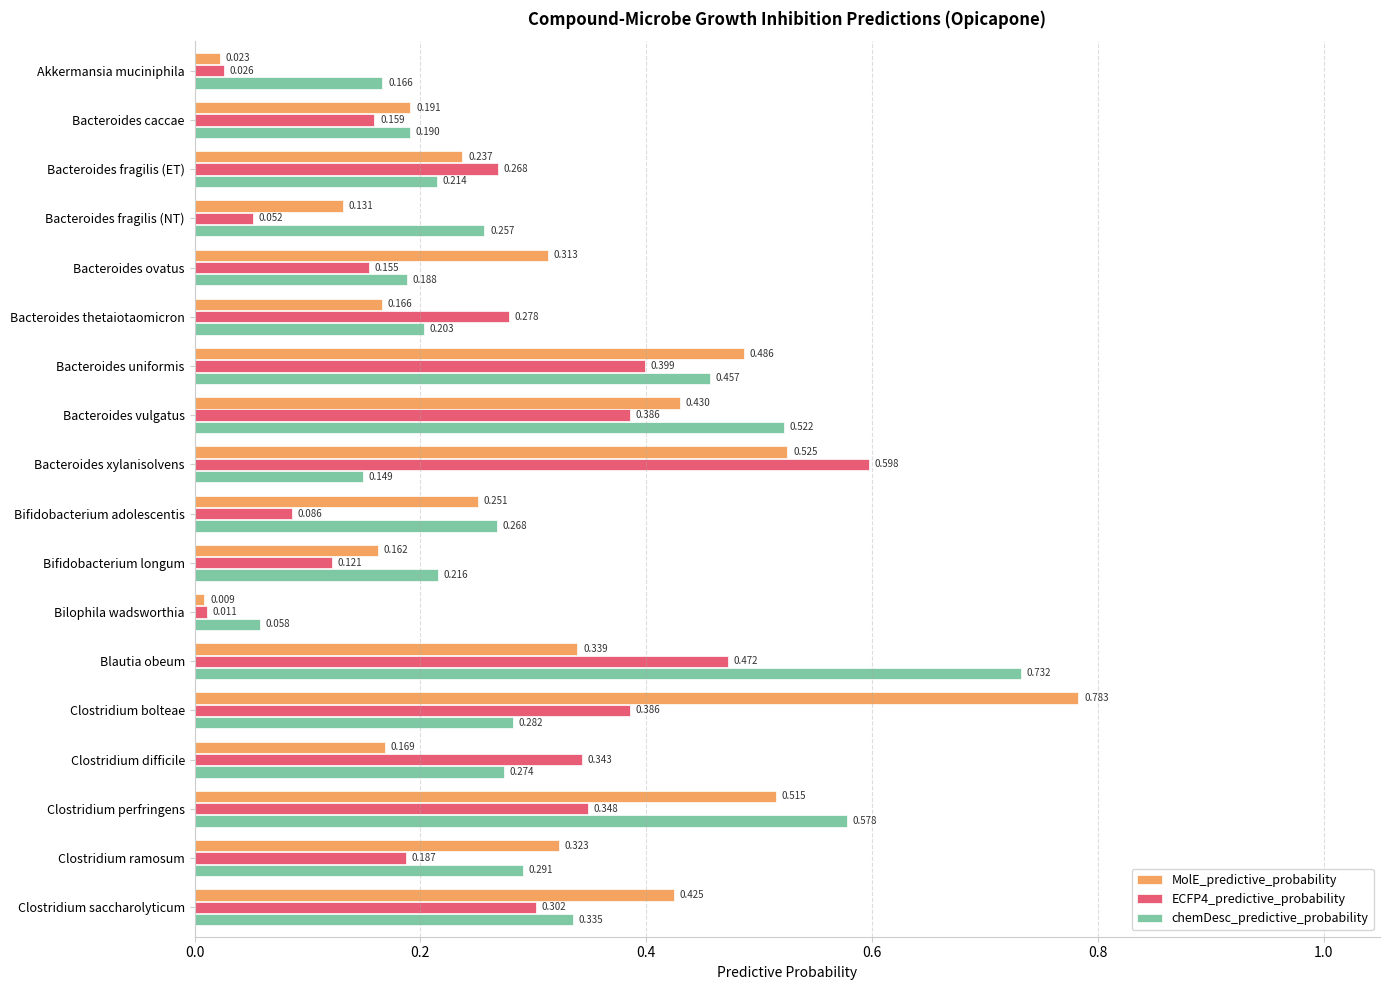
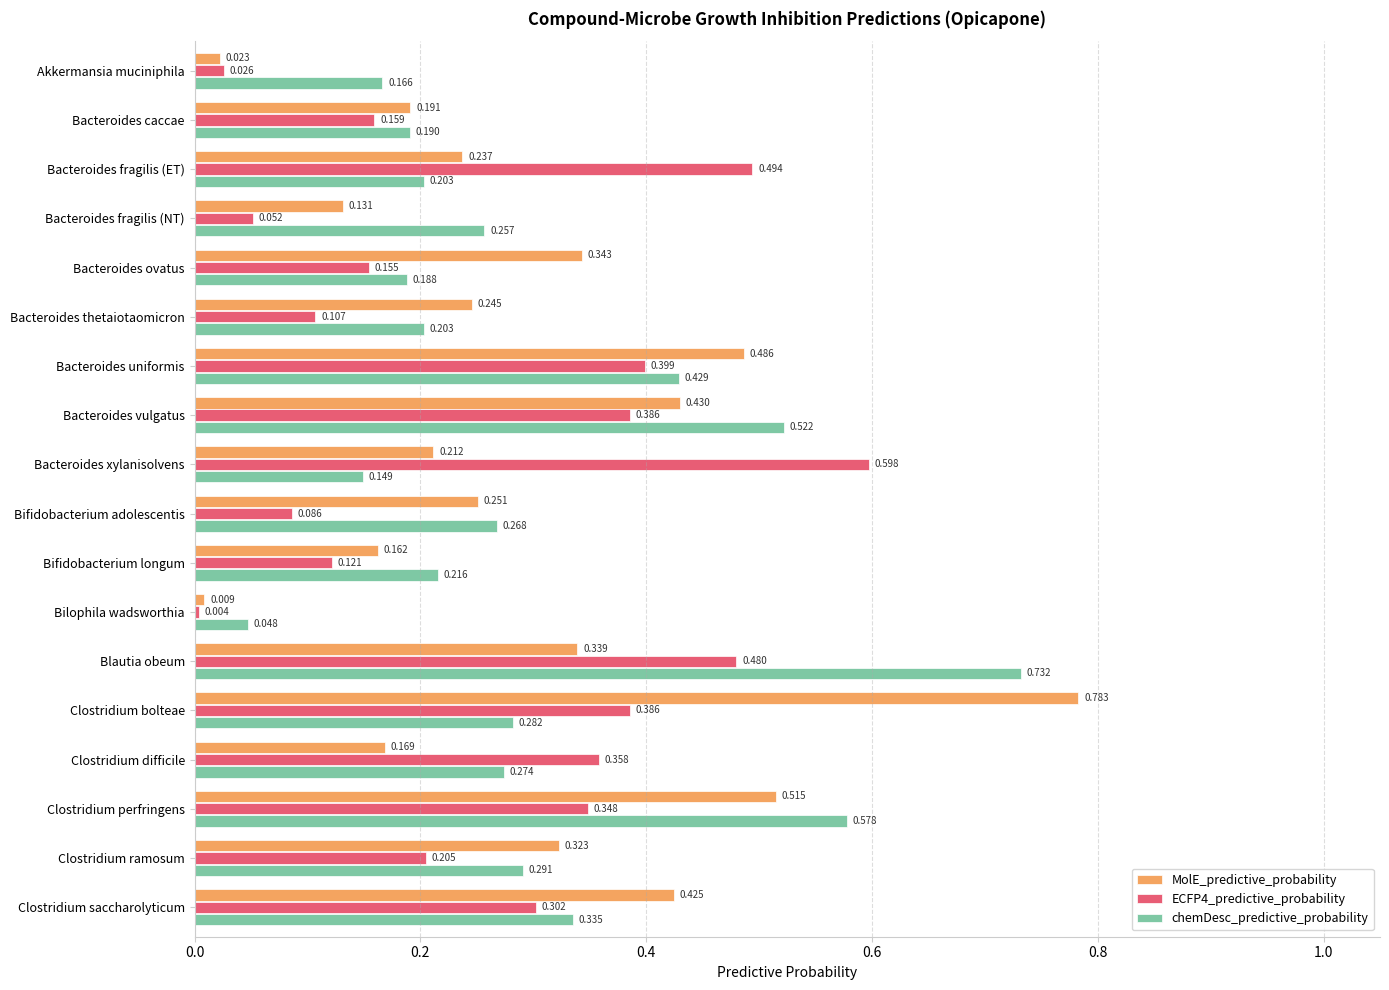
ECFP4_predictive_probability, Bacteroides fragilis (ET): 0.268 -> 0.494
chemDesc_predictive_probability, Bacteroides fragilis (ET): 0.214 -> 0.203
MolE_predictive_probability, Bacteroides ovatus: 0.313 -> 0.343
MolE_predictive_probability, Bacteroides thetaiotaomicron: 0.166 -> 0.245
ECFP4_predictive_probability, Bacteroides thetaiotaomicron: 0.278 -> 0.107
chemDesc_predictive_probability, Bacteroides uniformis: 0.457 -> 0.429
MolE_predictive_probability, Bacteroides xylanisolvens: 0.525 -> 0.212
ECFP4_predictive_probability, Bilophila wadsworthia: 0.011 -> 0.004
chemDesc_predictive_probability, Bilophila wadsworthia: 0.058 -> 0.048
ECFP4_predictive_probability, Blautia obeum: 0.472 -> 0.480
ECFP4_predictive_probability, Clostridium difficile: 0.343 -> 0.358
ECFP4_predictive_probability, Clostridium ramosum: 0.187 -> 0.205
